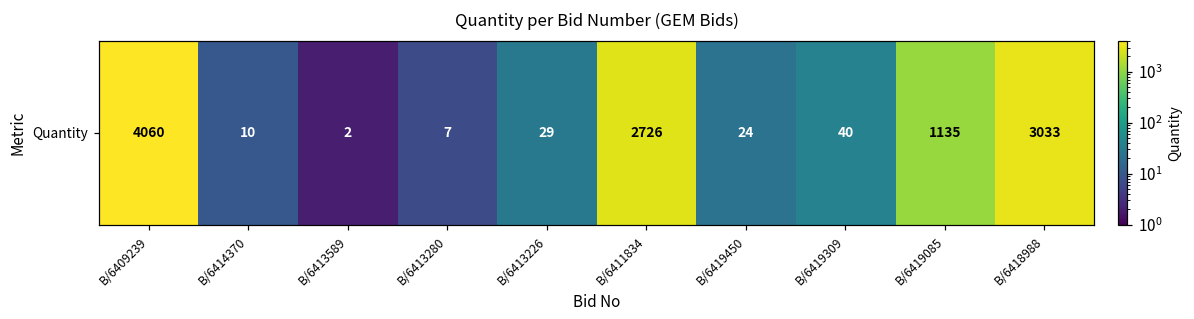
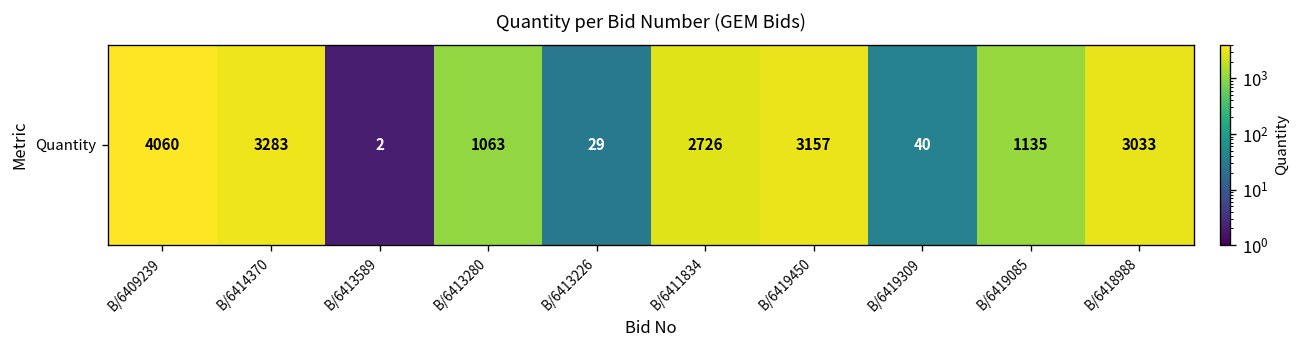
Quantity, B/6414370: 10 -> 3283
Quantity, B/6413280: 7 -> 1063
Quantity, B/6419450: 24 -> 3157
